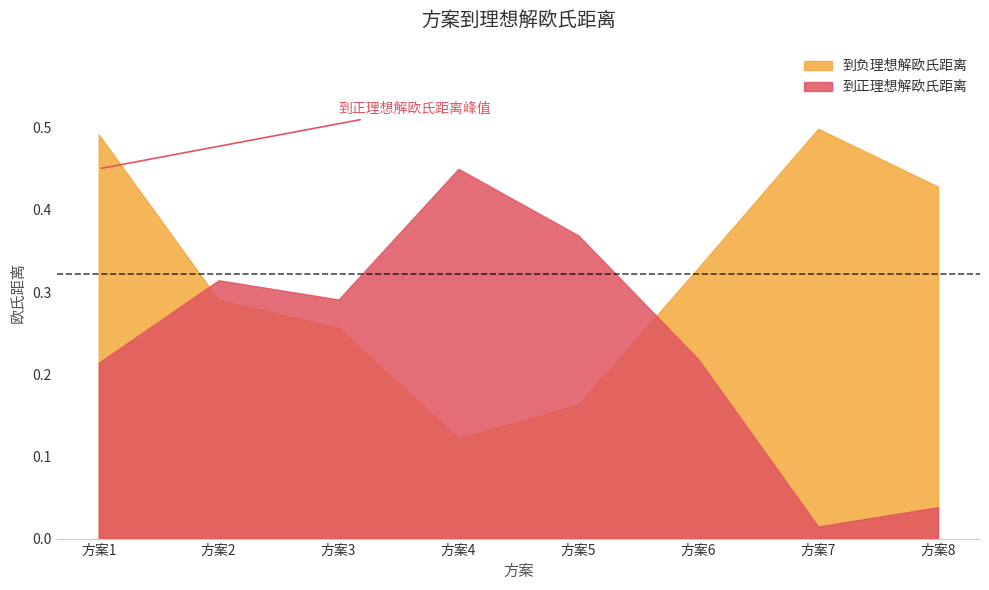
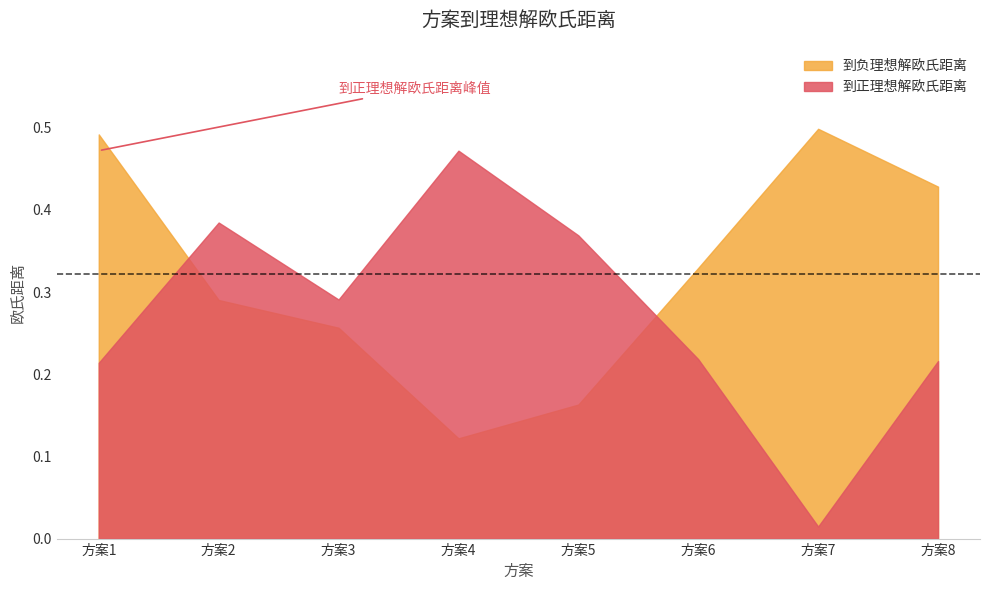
到正理想解欧氏距离, 方案2: 0.31 -> 0.38
到正理想解欧氏距离, 方案4: 0.45 -> 0.47
到正理想解欧氏距离, 方案8: 0.04 -> 0.22
